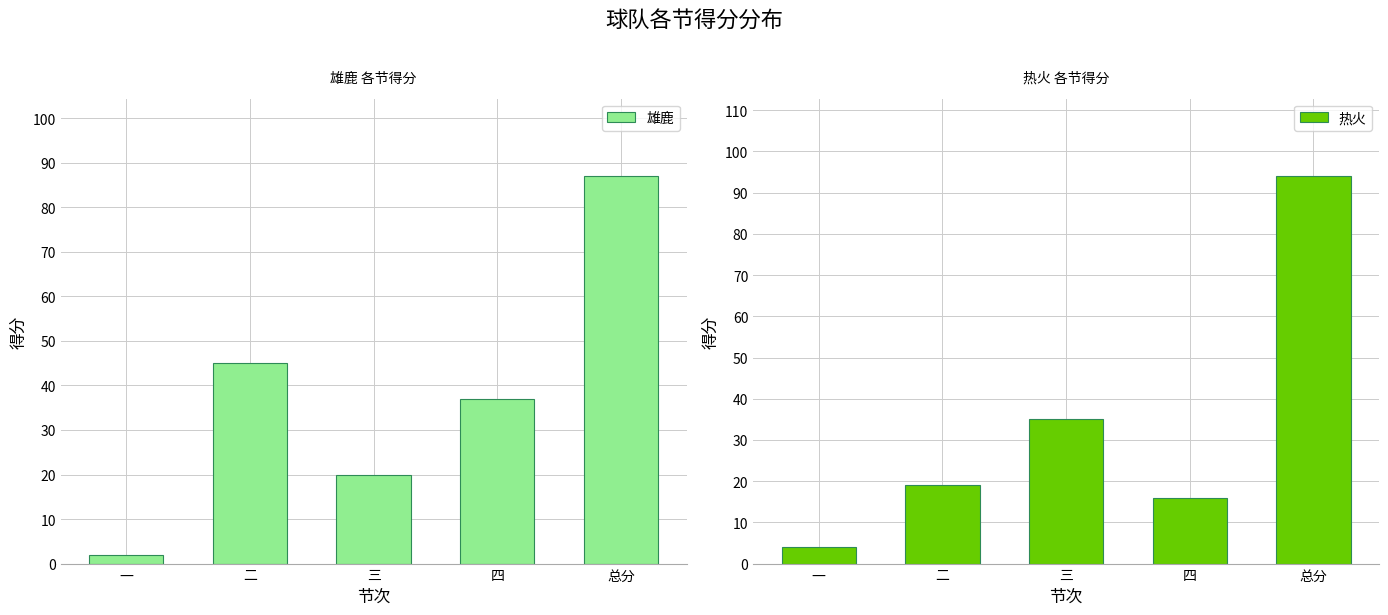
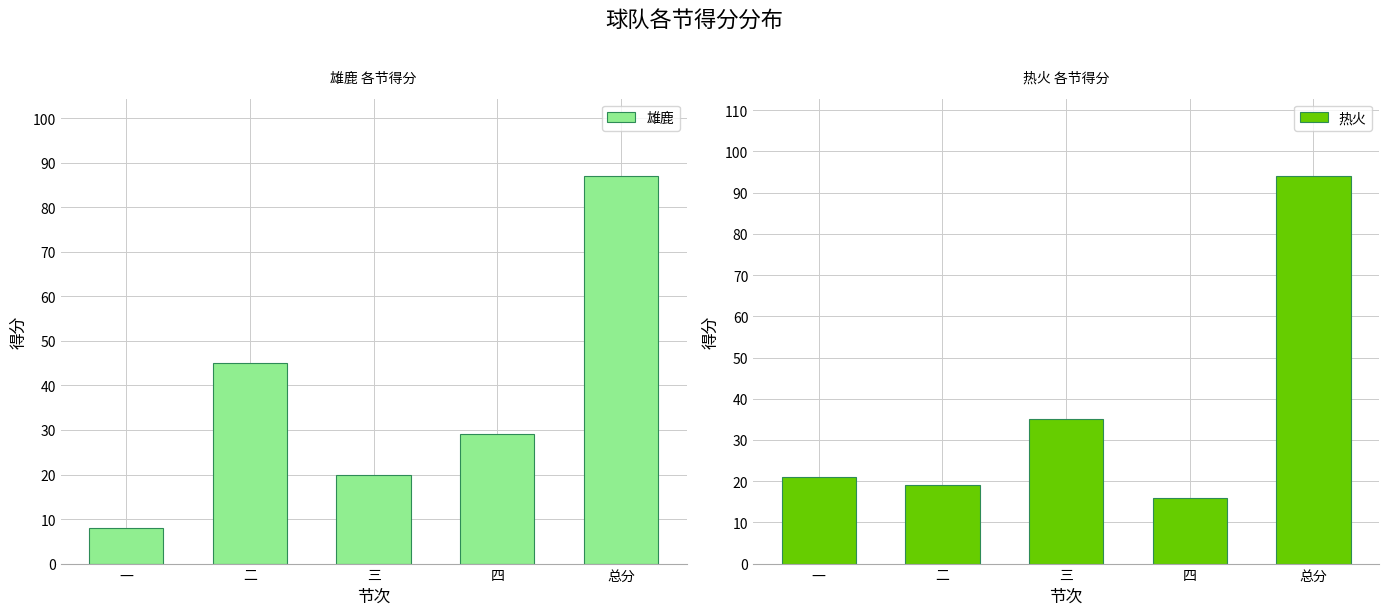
雄鹿 各节得分, 一: 2 -> 8
雄鹿 各节得分, 四: 37 -> 29
热火 各节得分, 一: 4 -> 21
